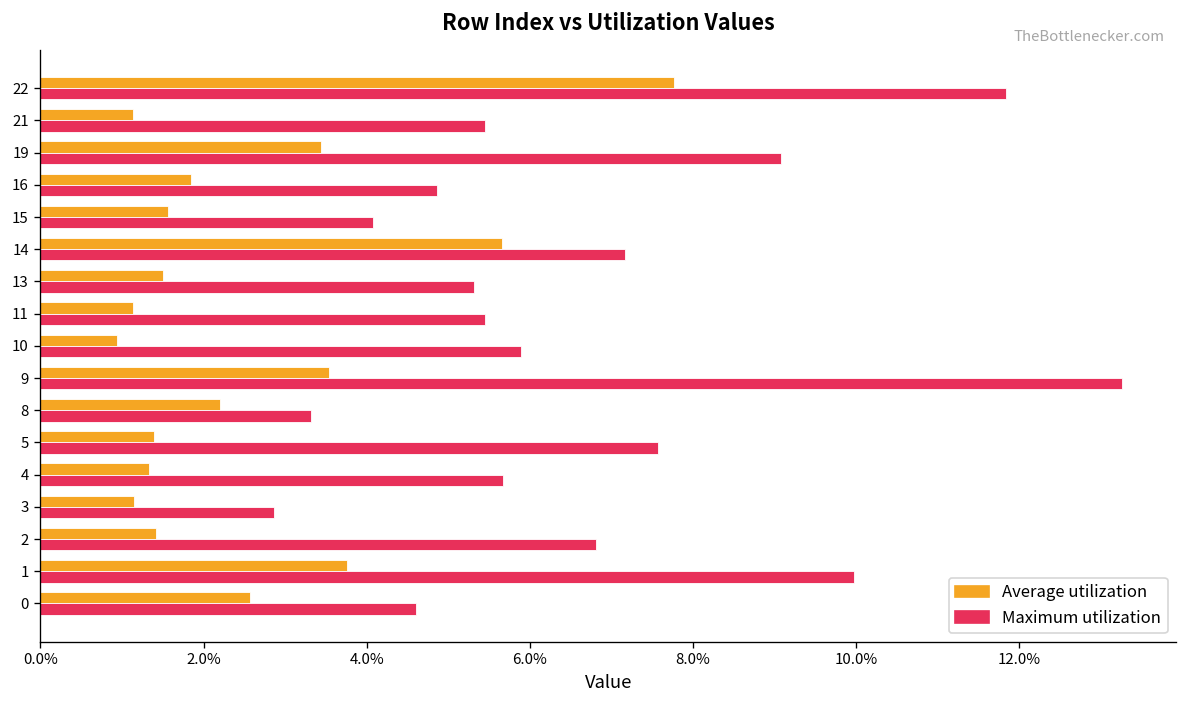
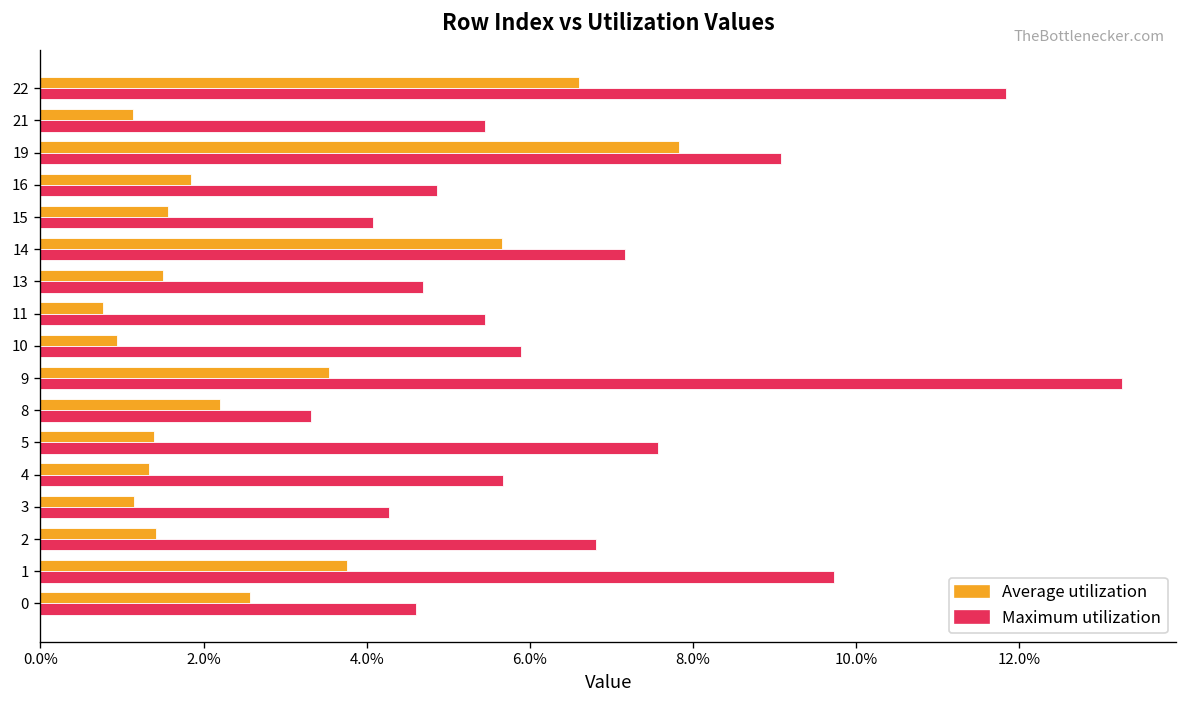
Average utilization, 22: 7.8% -> 6.6%
Average utilization, 19: 3.4% -> 7.8%
Maximum utilization, 13: 5.3% -> 4.7%
Average utilization, 11: 1.1% -> 0.8%
Maximum utilization, 3: 2.9% -> 4.3%
Maximum utilization, 1: 10.0% -> 9.7%
